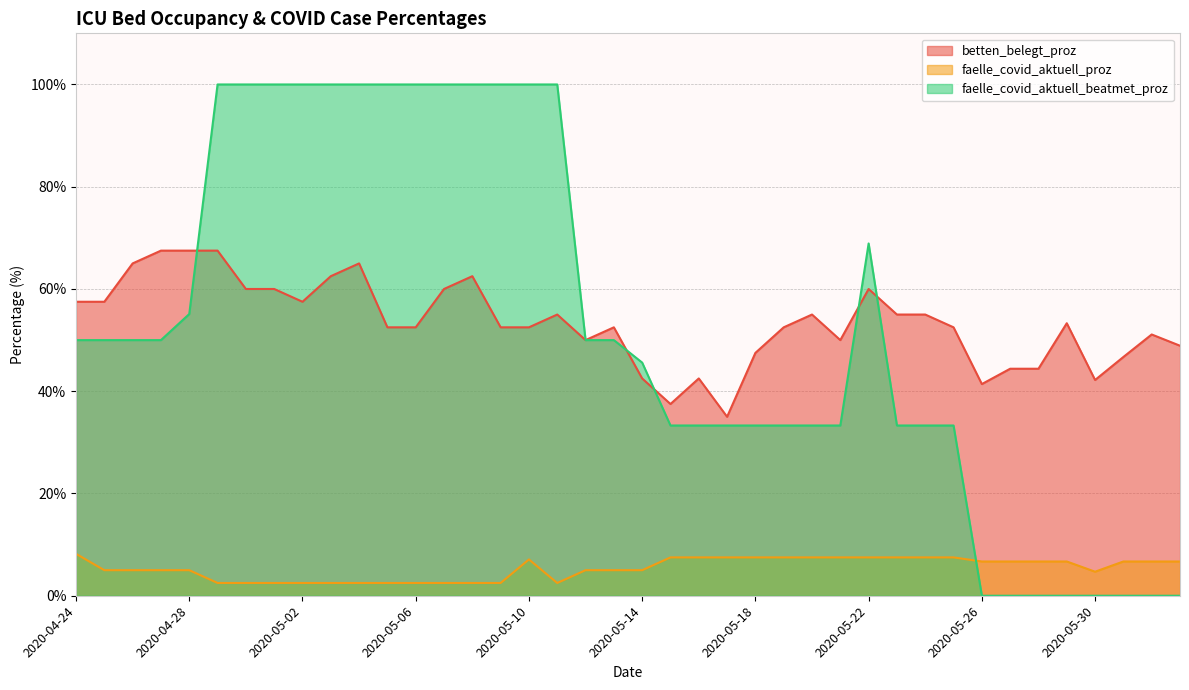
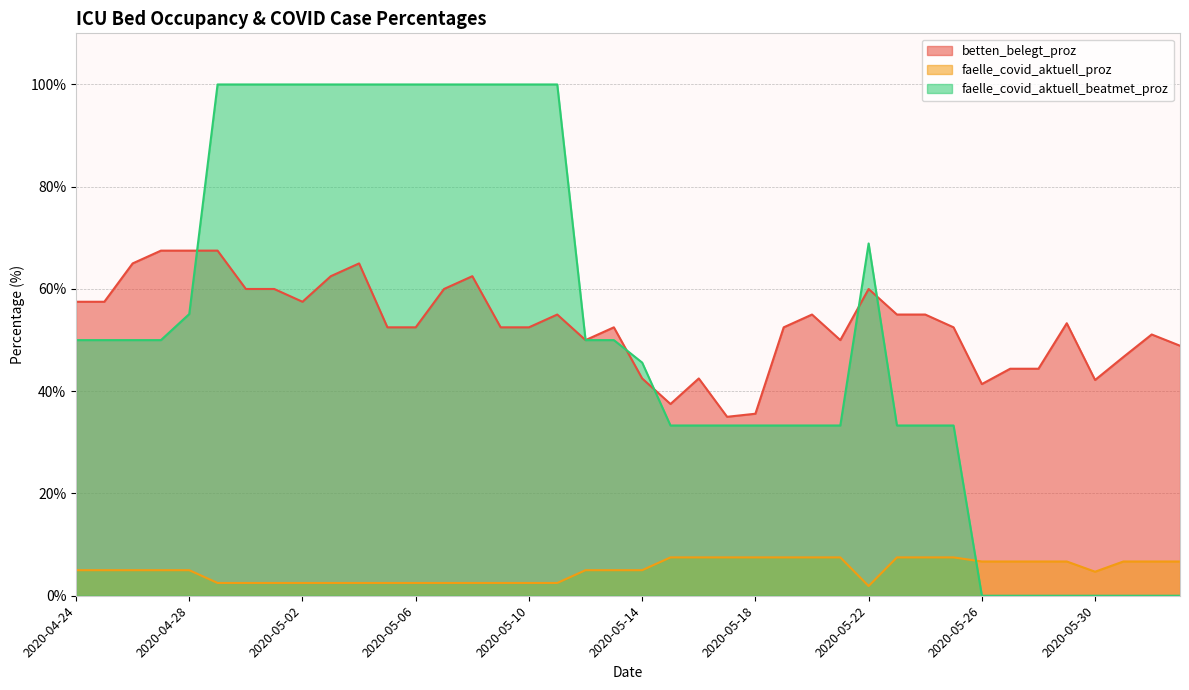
faelle_covid_aktuell_proz, 2020-04-24: 8% -> 5%
faelle_covid_aktuell_proz, 2020-05-10: 7% -> 3%
betten_belegt_proz, 2020-05-18: 48% -> 36%
faelle_covid_aktuell_proz, 2020-05-22: 8% -> 2%
